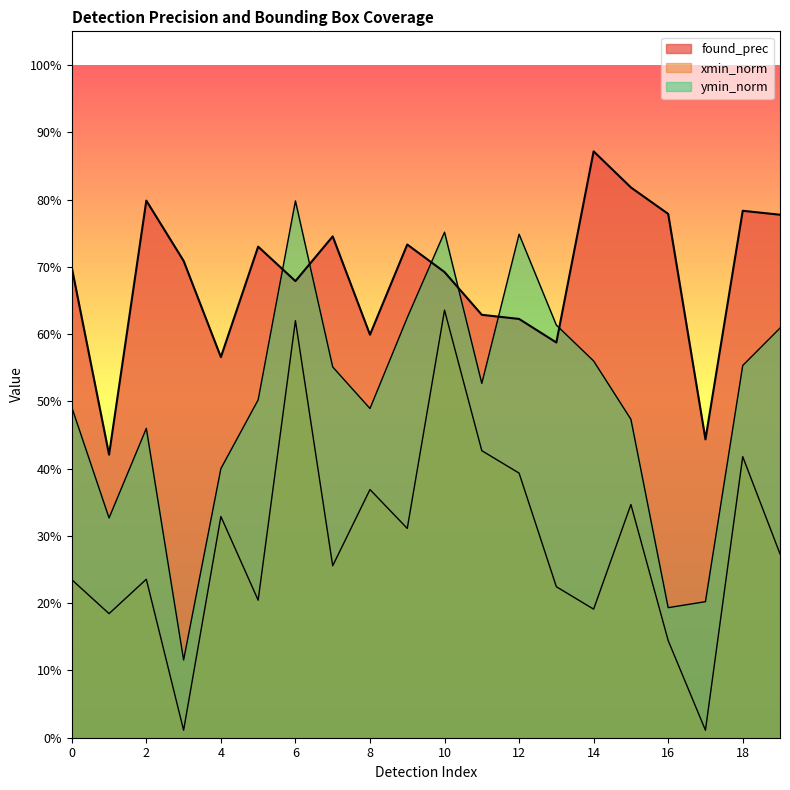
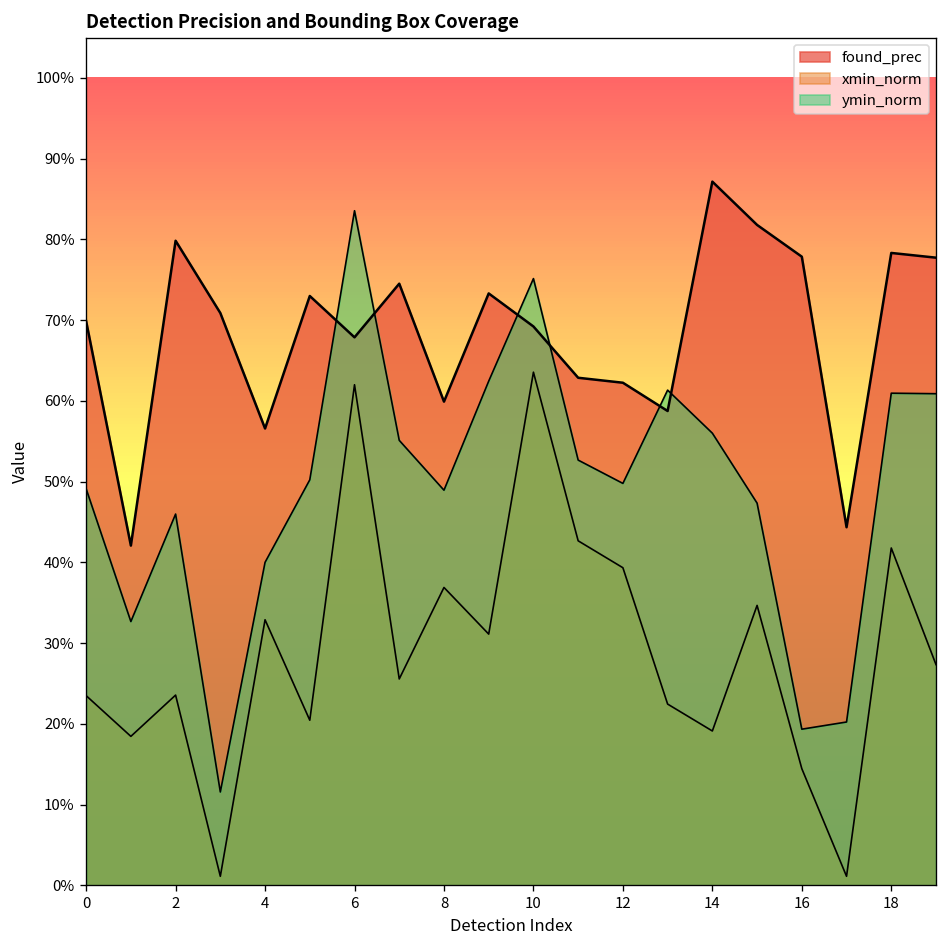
ymin_norm, 6: 80% -> 84%
ymin_norm, 12: 75% -> 50%
ymin_norm, 18: 55% -> 61%
